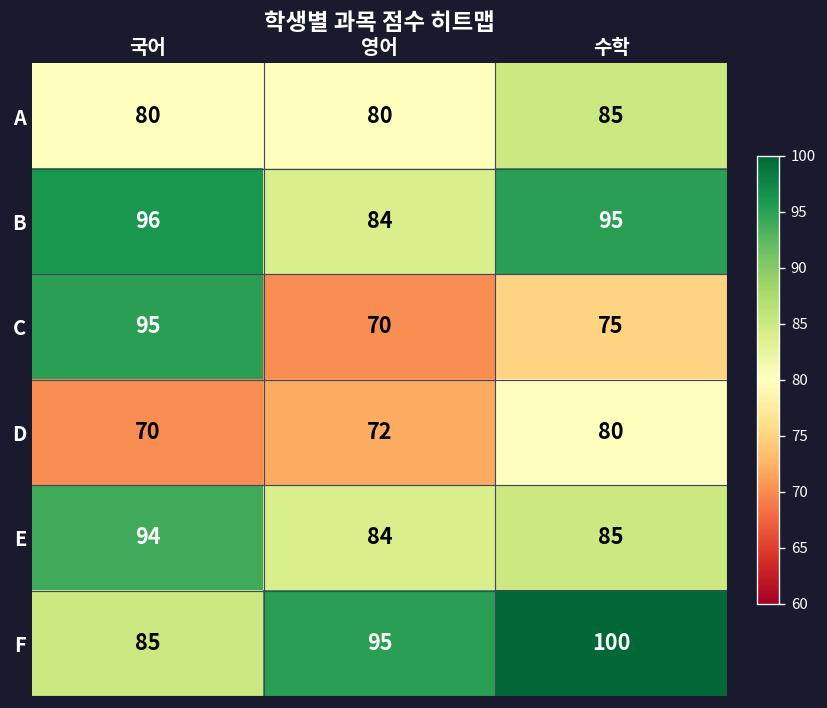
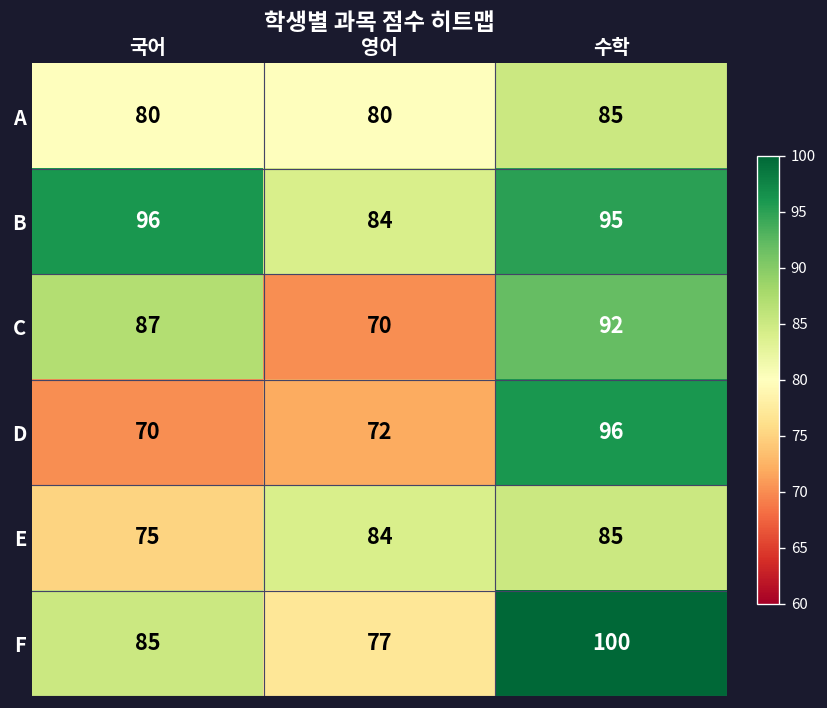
C, 국어: 95 -> 87
C, 수학: 75 -> 92
D, 수학: 80 -> 96
E, 국어: 94 -> 75
F, 영어: 95 -> 77
